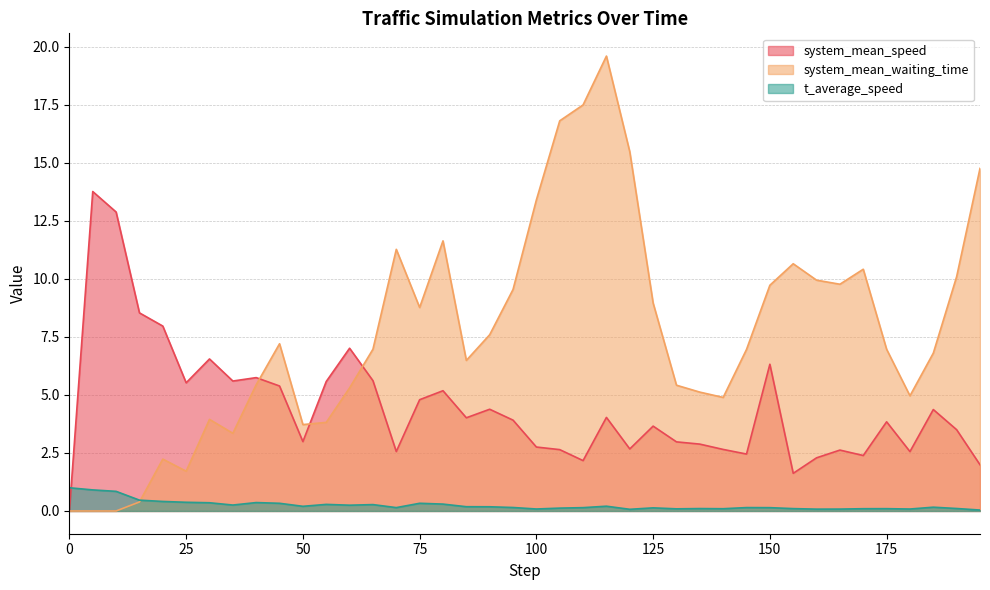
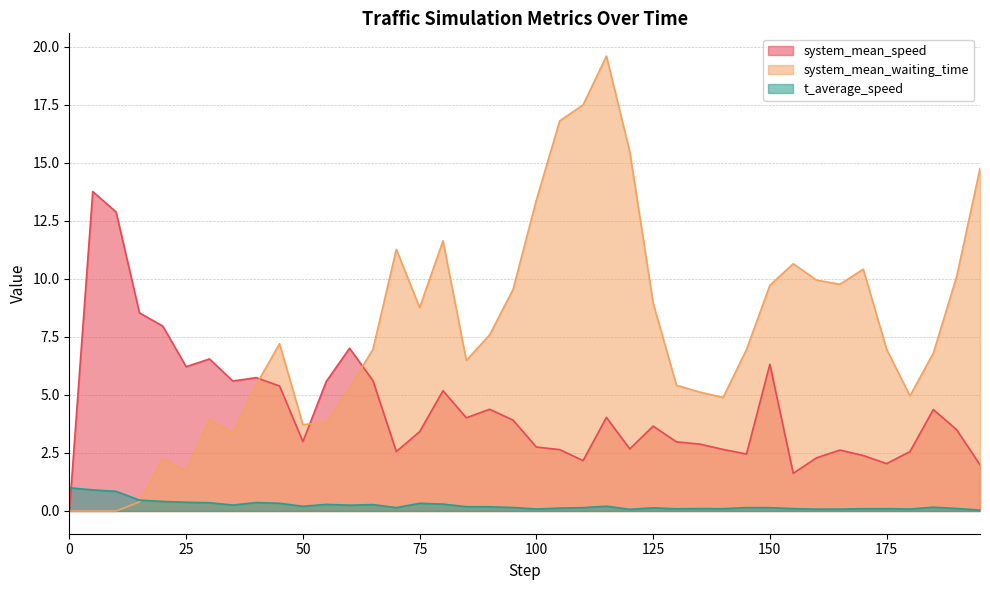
system_mean_speed, 25: 5.5 -> 6.2
system_mean_speed, 75: 4.8 -> 3.4
system_mean_speed, 175: 3.8 -> 2.0
